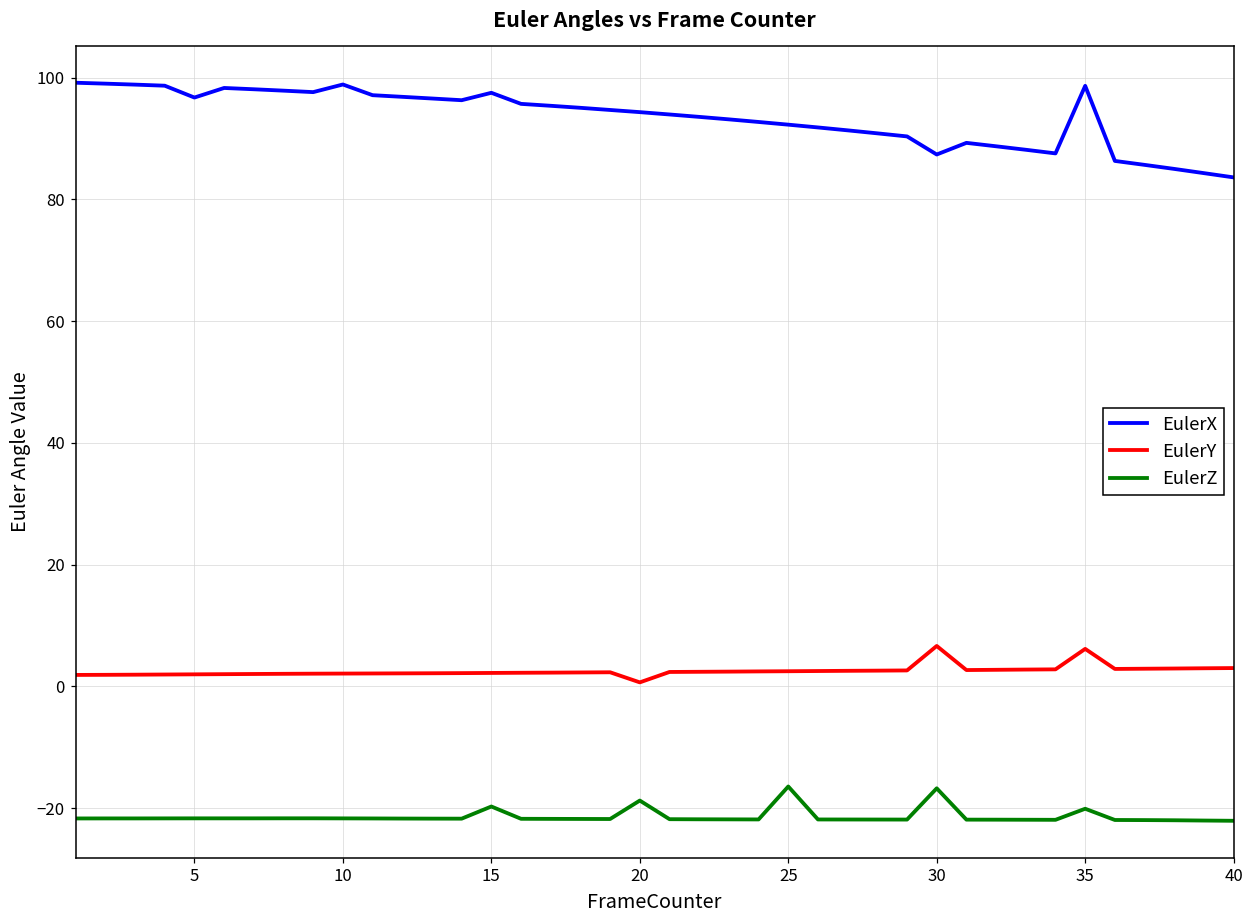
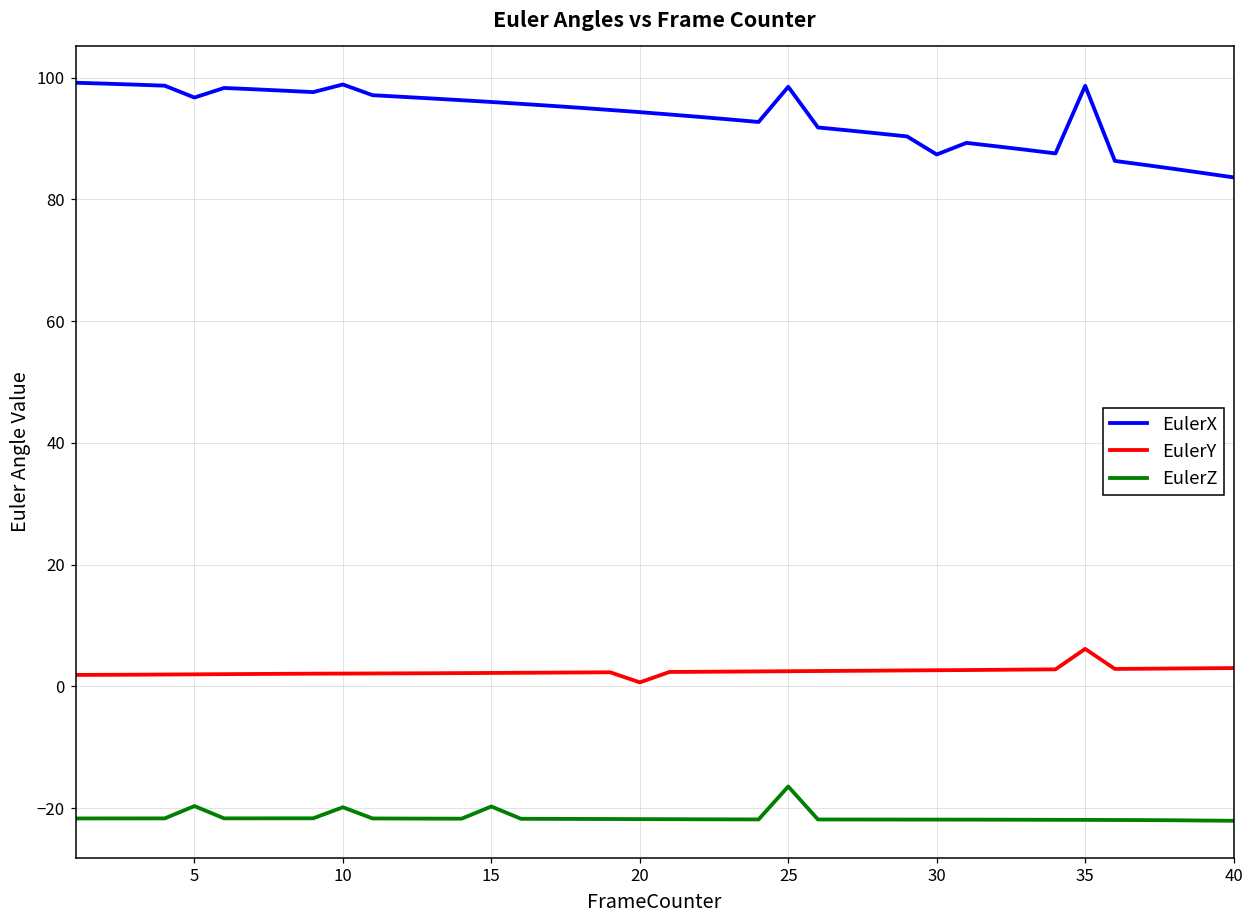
EulerZ, 5: -22 -> -20
EulerZ, 10: -22 -> -20
EulerX, 15: 98 -> 96
EulerZ, 20: -19 -> -22
EulerX, 25: 92 -> 99
EulerY, 30: 7 -> 3
EulerZ, 30: -17 -> -22
EulerZ, 35: -20 -> -22
